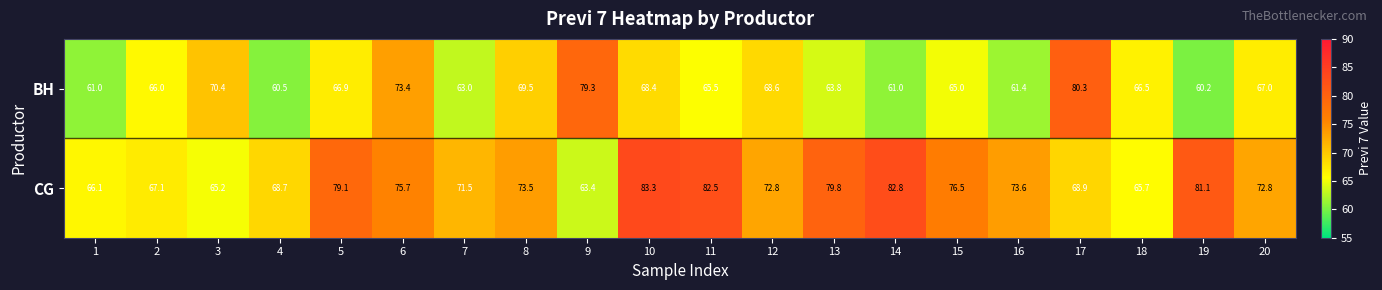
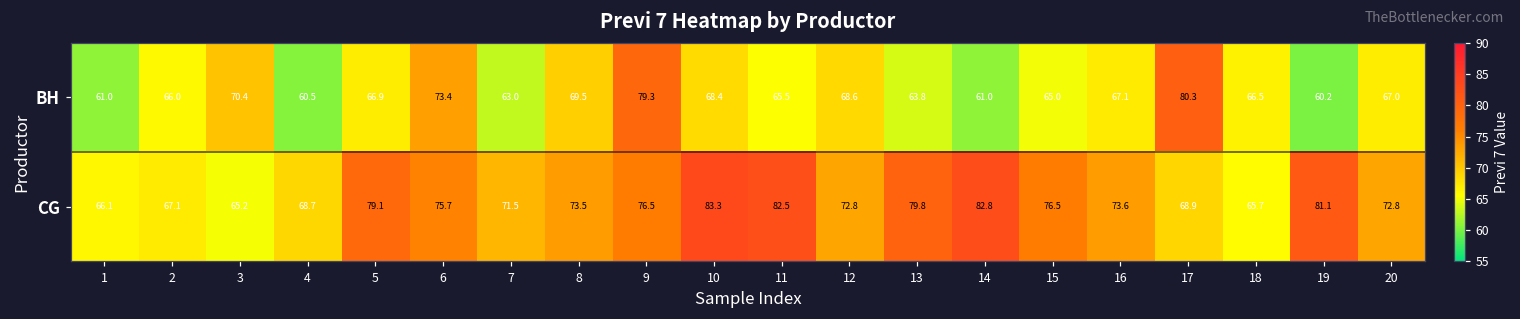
BH, 16: 61.4 -> 67.1
CG, 9: 63.4 -> 76.5
